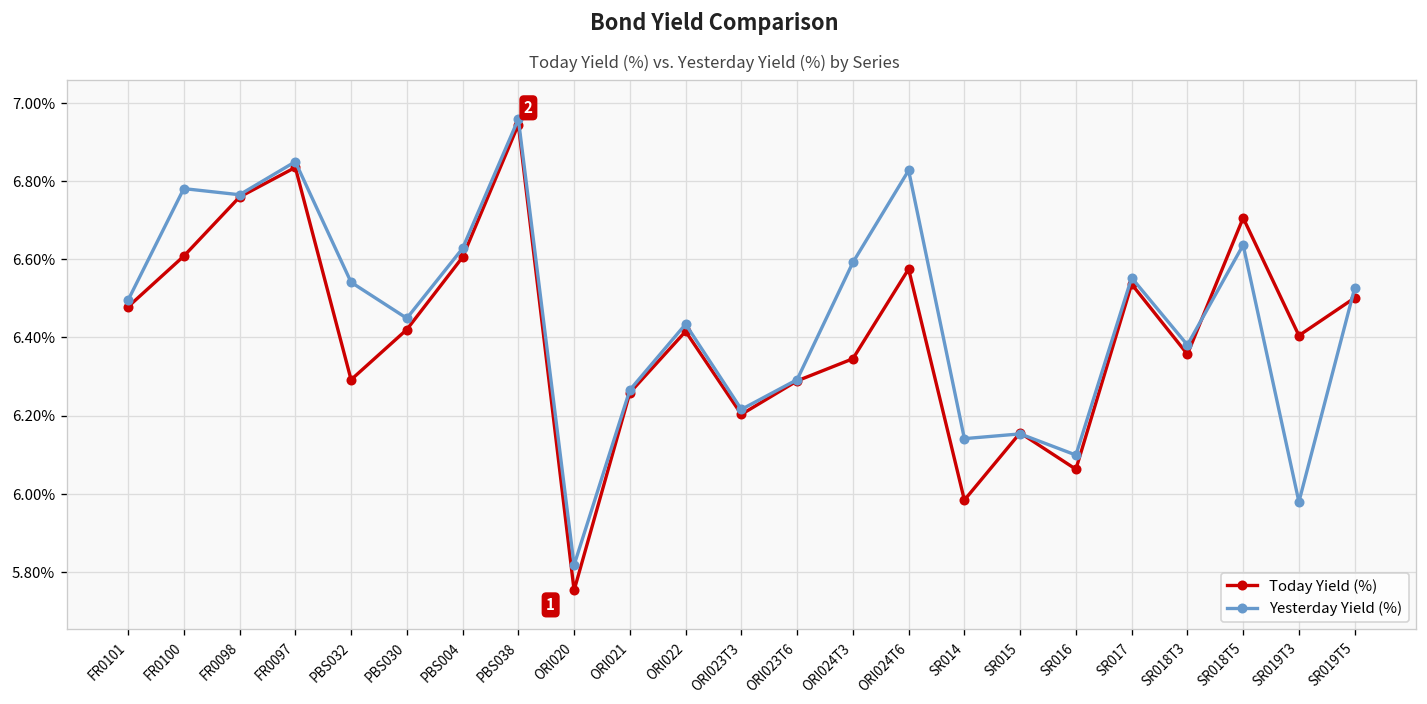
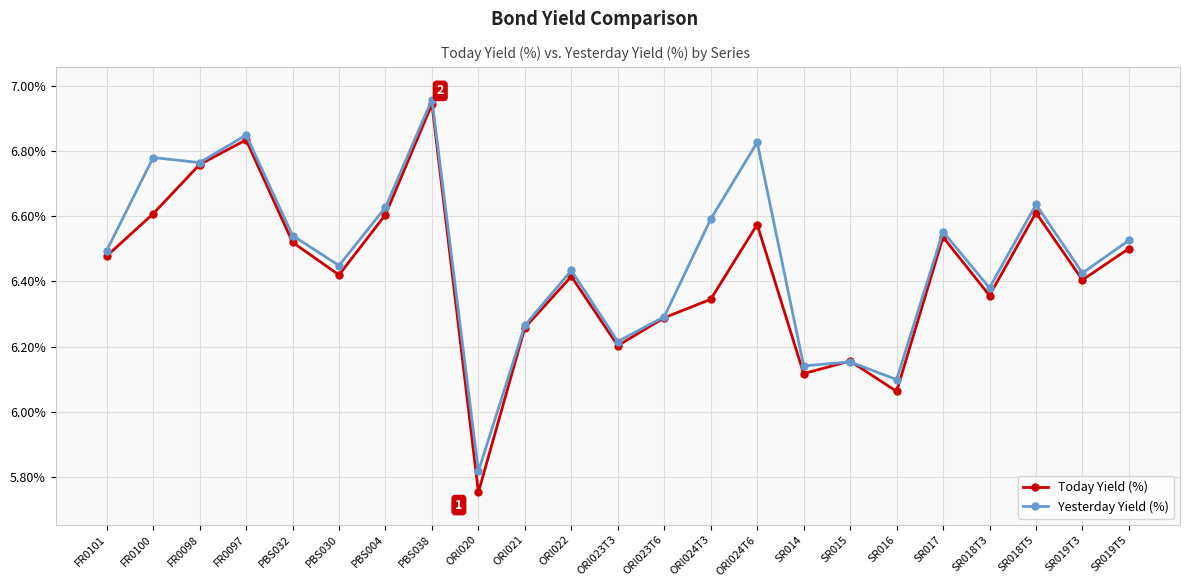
Today Yield (%), PBS032: 6.29% -> 6.52%
Today Yield (%), SR014: 5.98% -> 6.12%
Today Yield (%), SR018T5: 6.71% -> 6.61%
Yesterday Yield (%), SR019T3: 5.98% -> 6.43%
